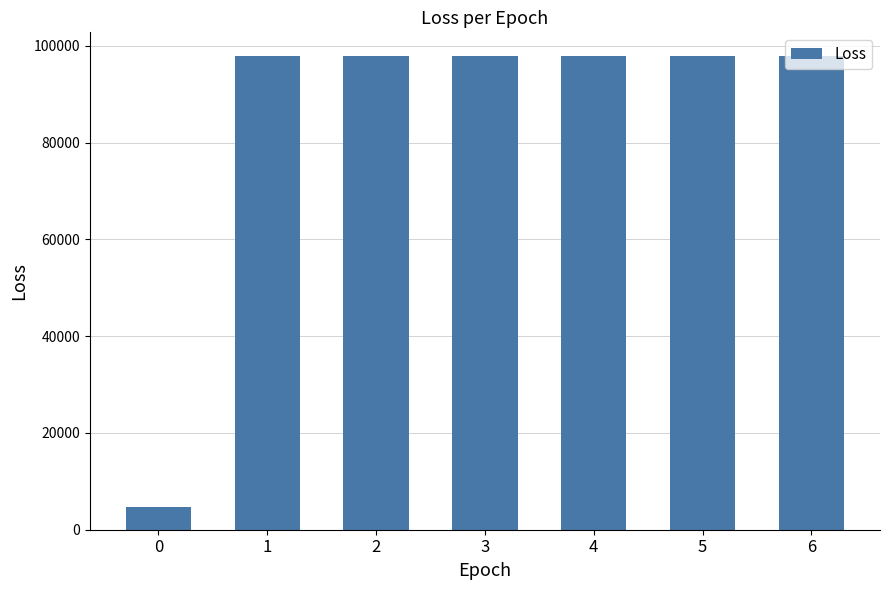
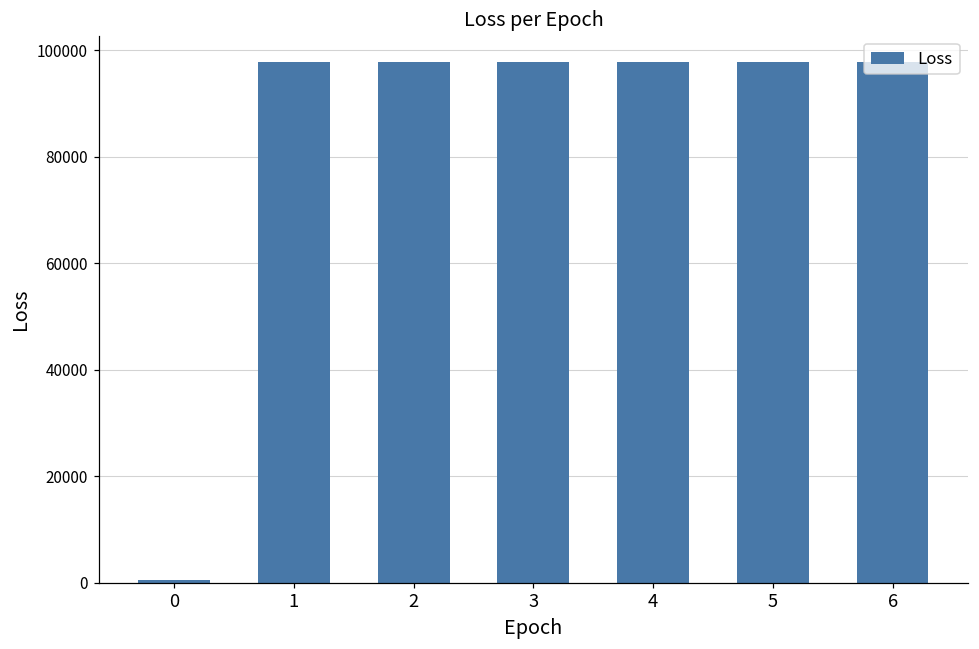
0: 5000 -> 0
